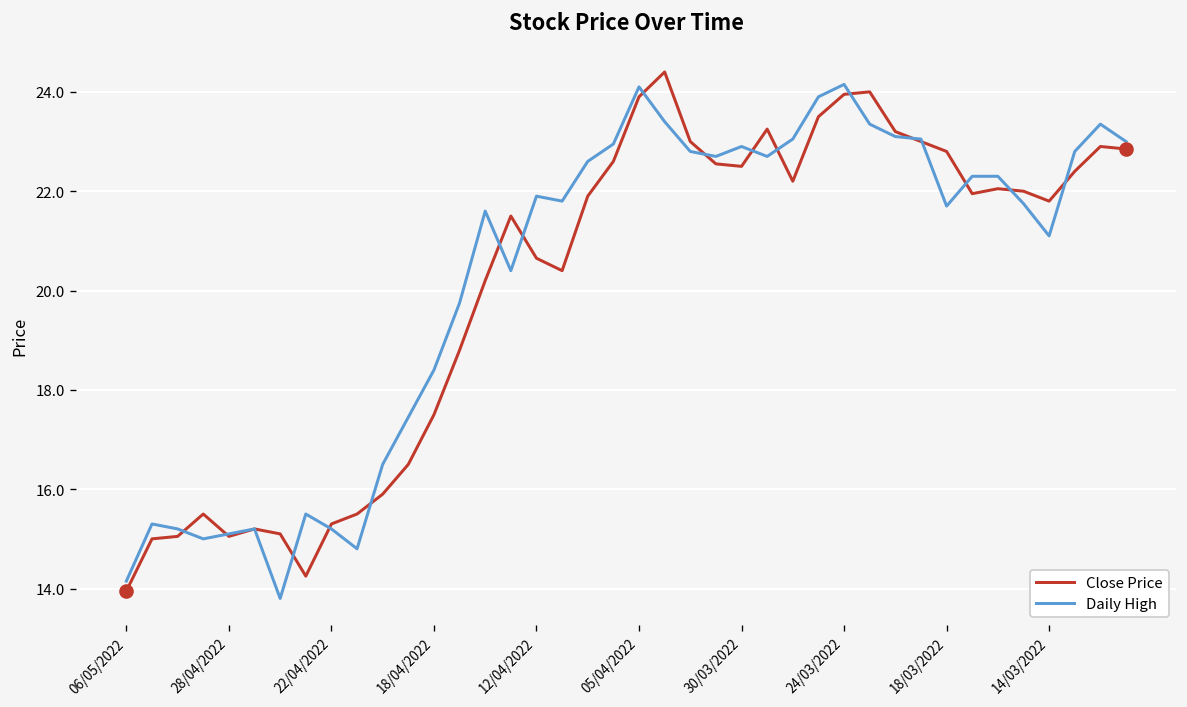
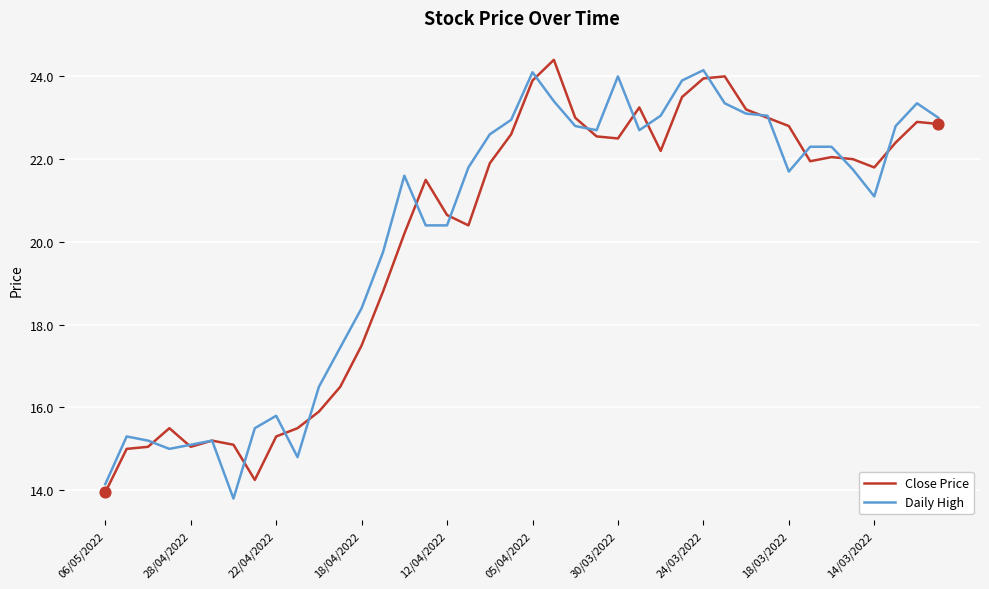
Daily High, 22/04/2022: 15.2 -> 15.8
Daily High, 12/04/2022: 21.9 -> 20.4
Daily High, 30/03/2022: 22.9 -> 24.0
